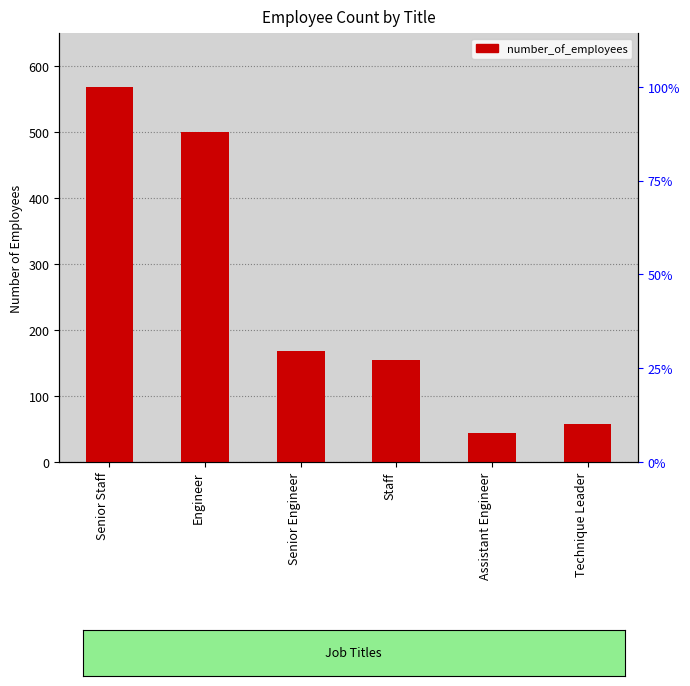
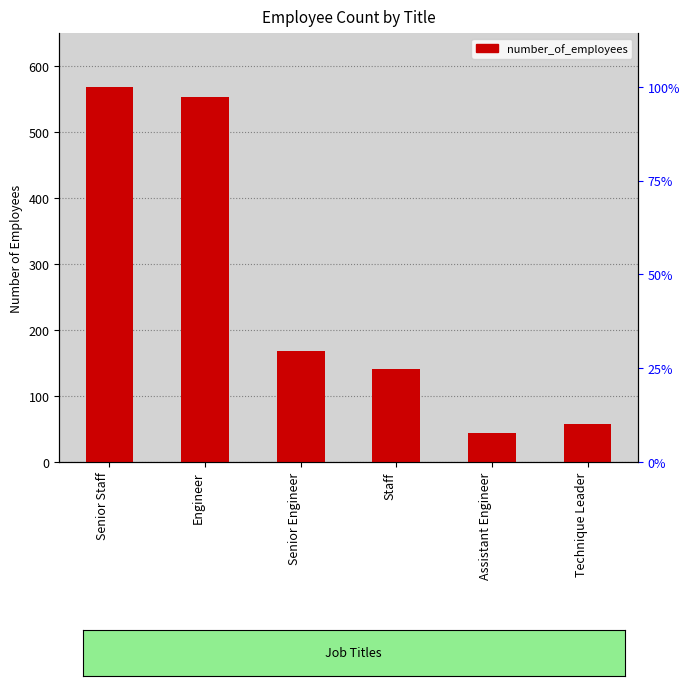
Engineer: 500 -> 550
Staff: 160 -> 140
